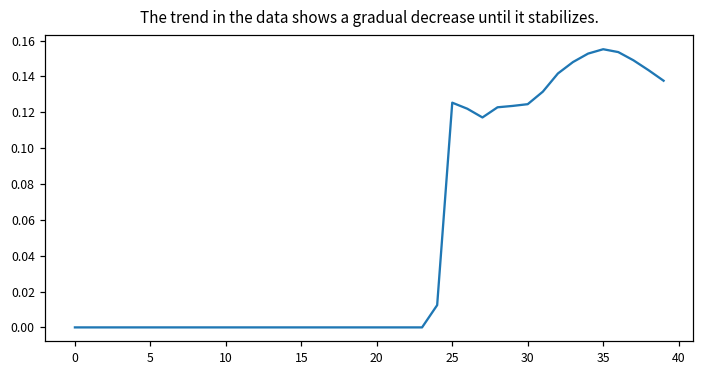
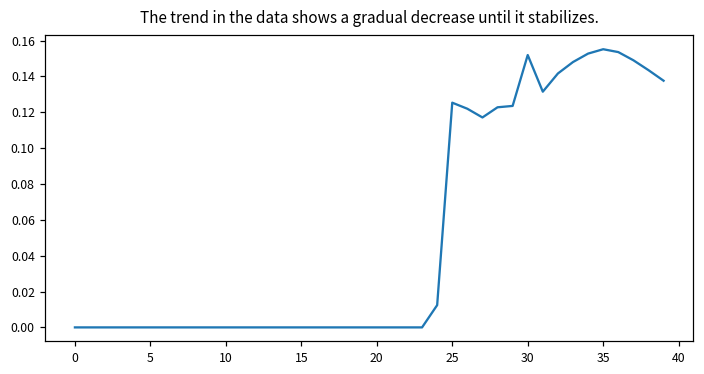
30: 0.125 -> 0.152
